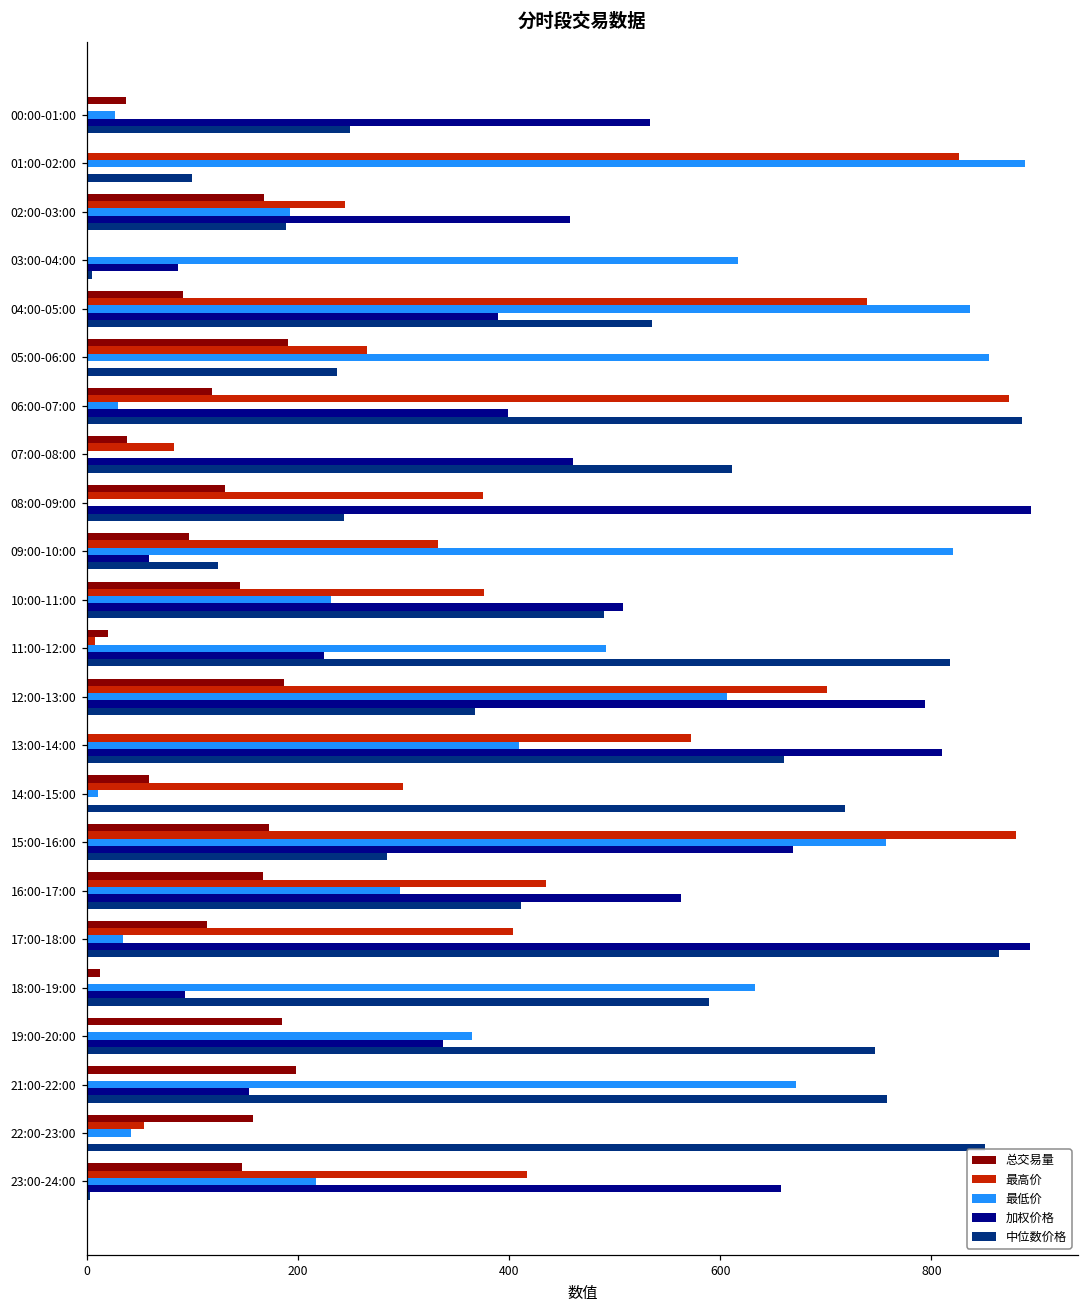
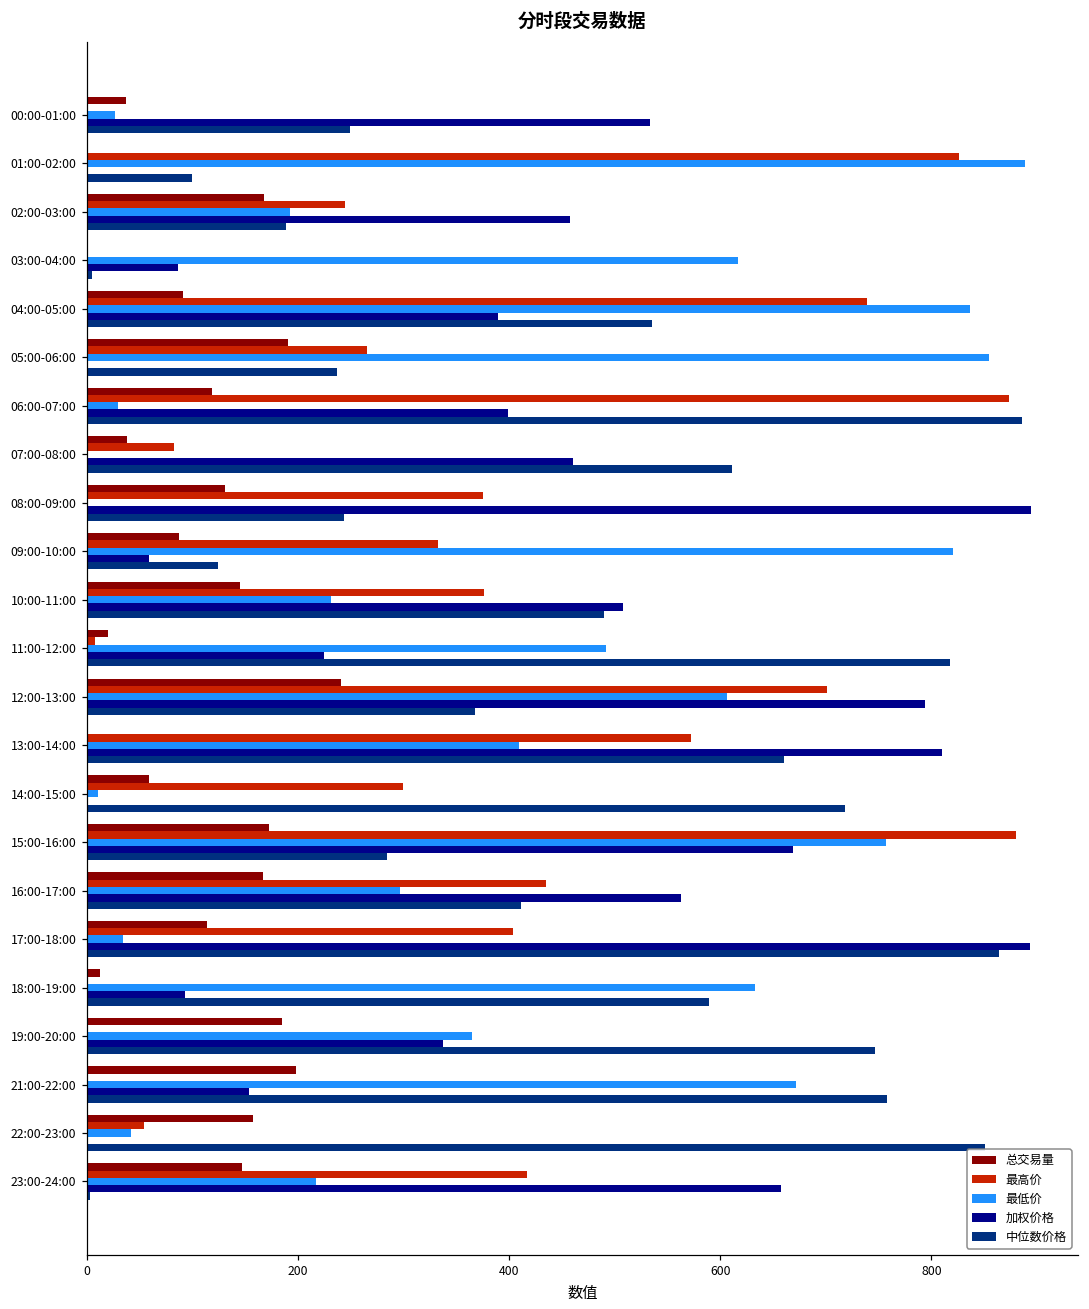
总交易量, 09:00-10:00: 100 -> 90
总交易量, 12:00-13:00: 190 -> 240
